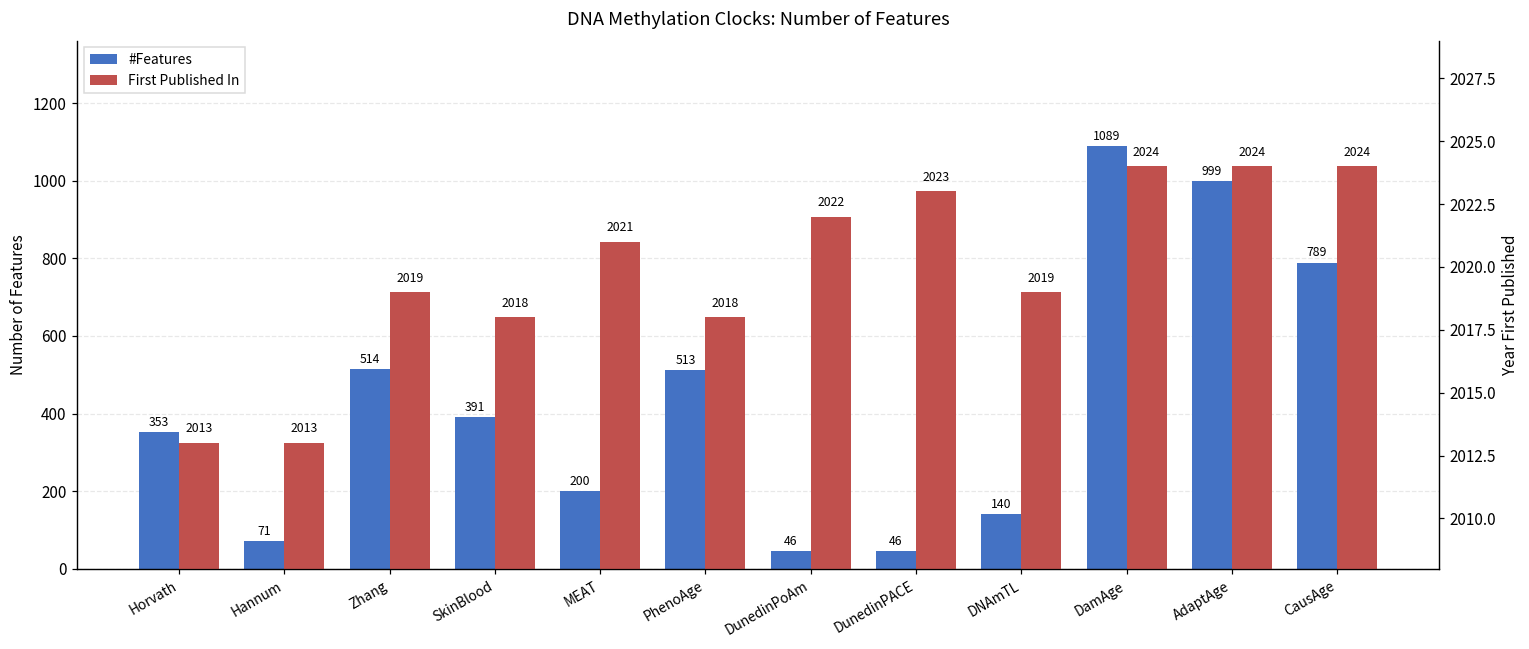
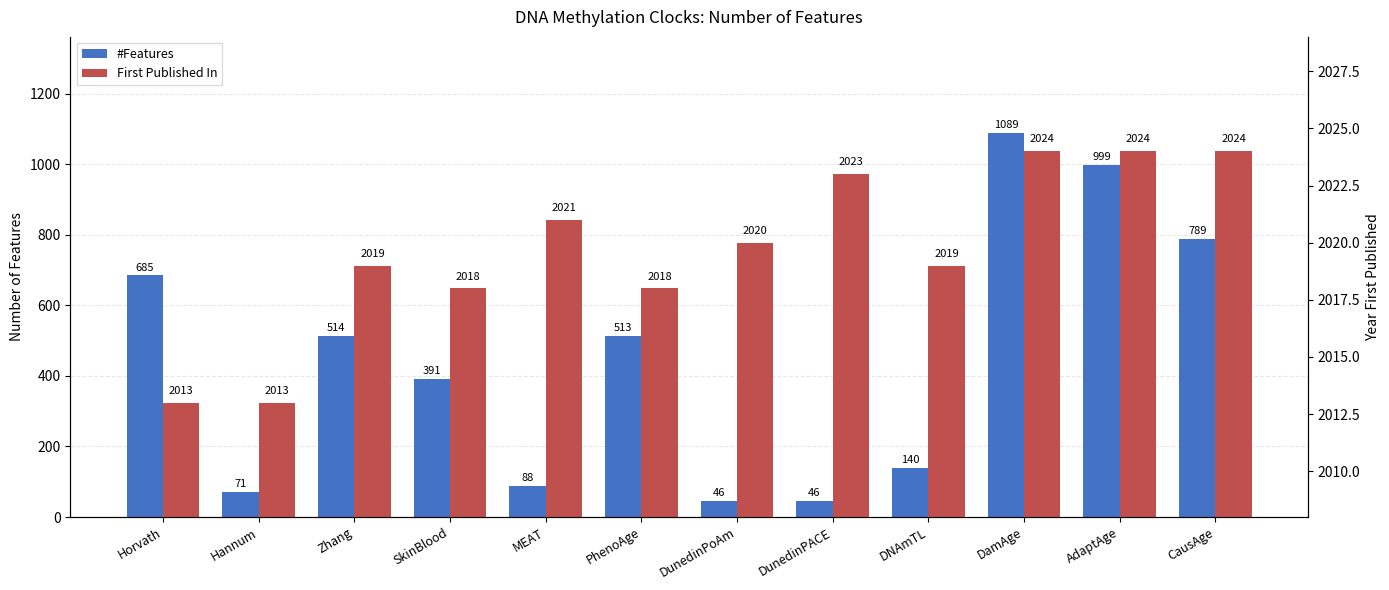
#Features, Horvath: 353 -> 685
#Features, MEAT: 200 -> 88
First Published In, DunedinPoAm: 2022 -> 2020
